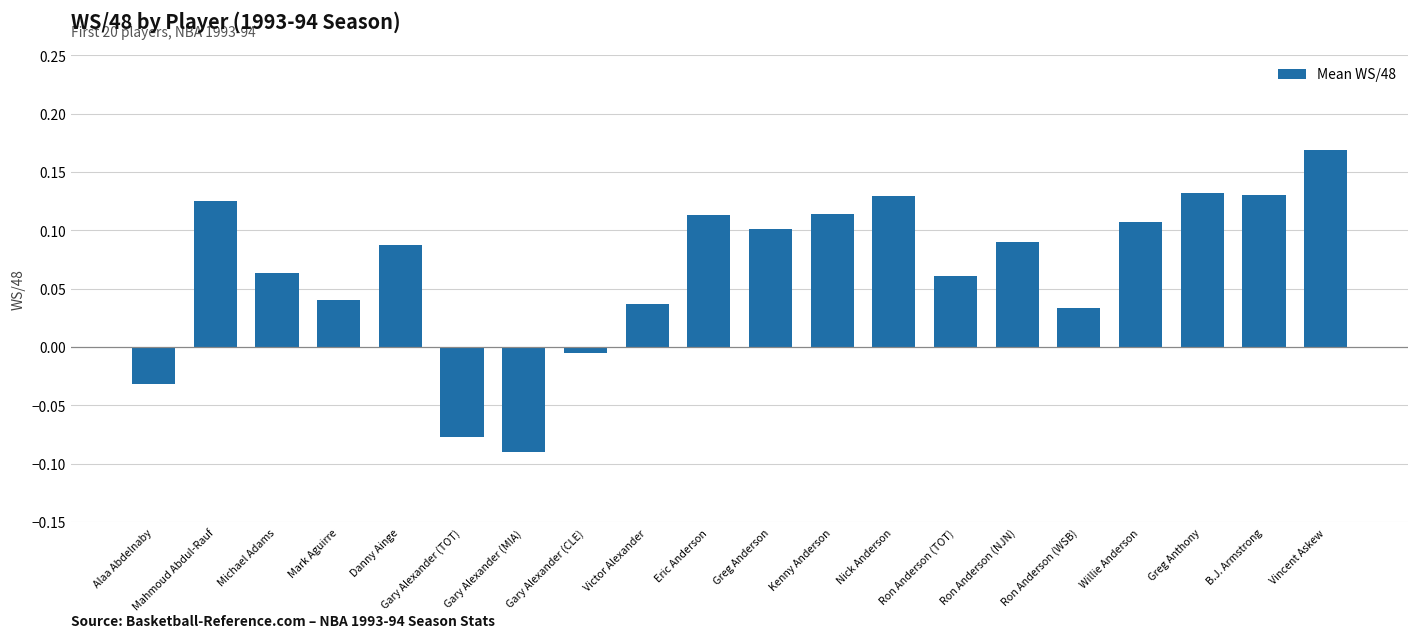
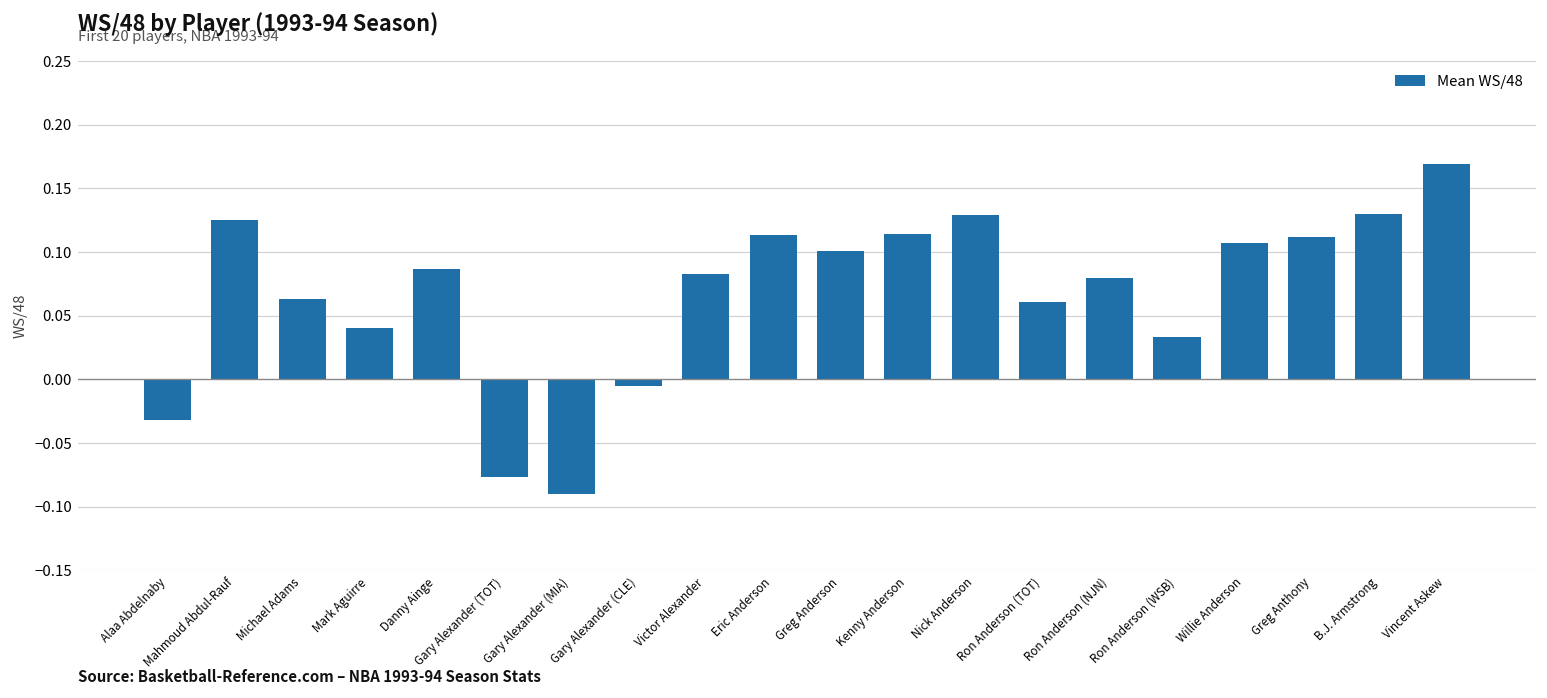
Victor Alexander: 0.037 -> 0.083
Ron Anderson (NJN): 0.09 -> 0.08
Greg Anthony: 0.132 -> 0.112
